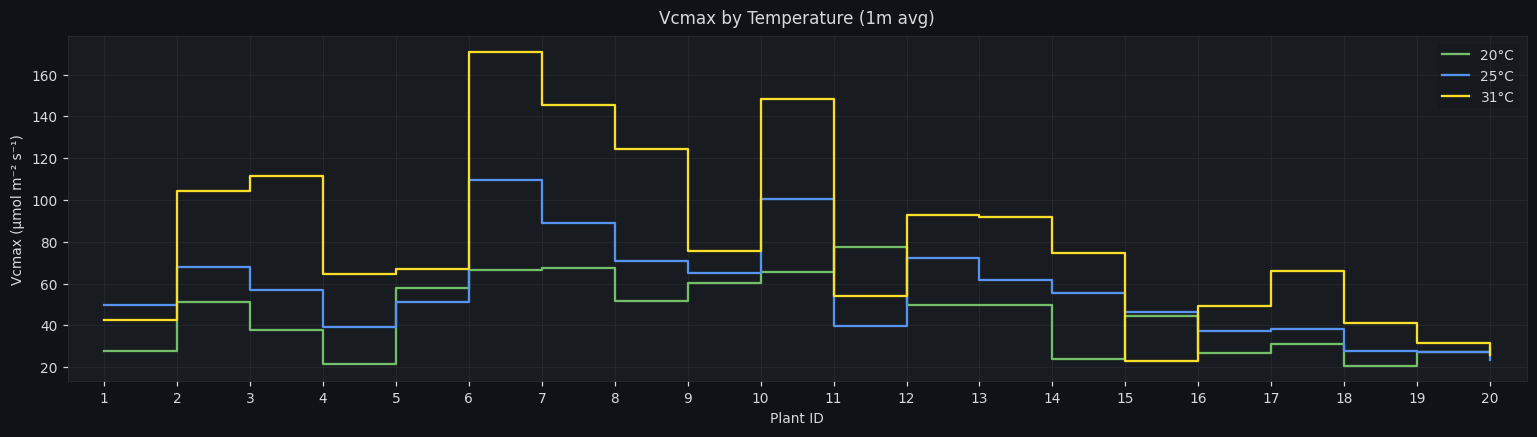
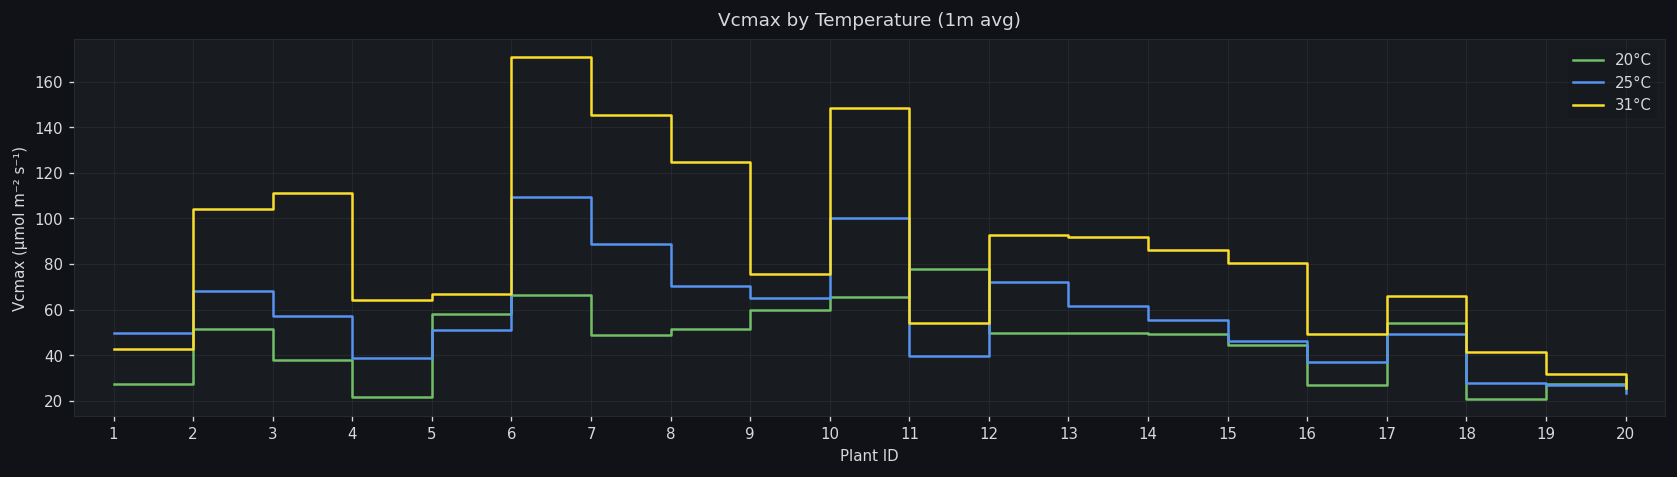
20°C, 7: 67 -> 49
20°C, 14: 24 -> 49
31°C, 14: 75 -> 86
31°C, 15: 23 -> 80
20°C, 17: 31 -> 54
25°C, 17: 38 -> 49
